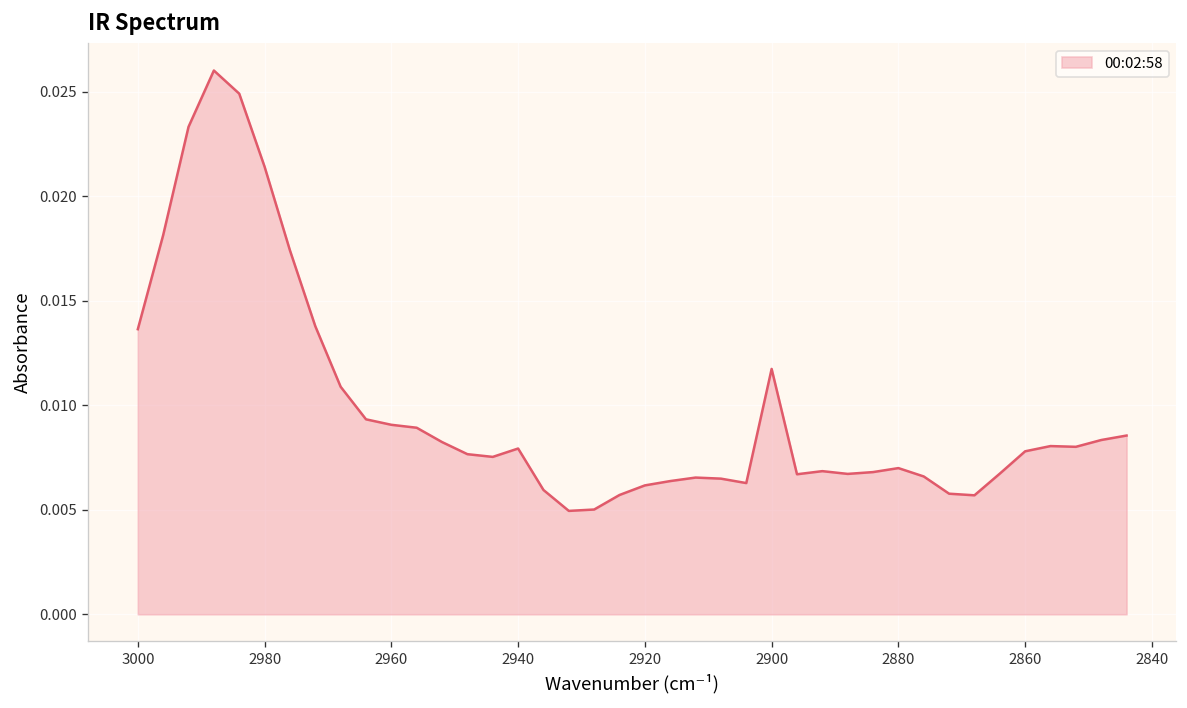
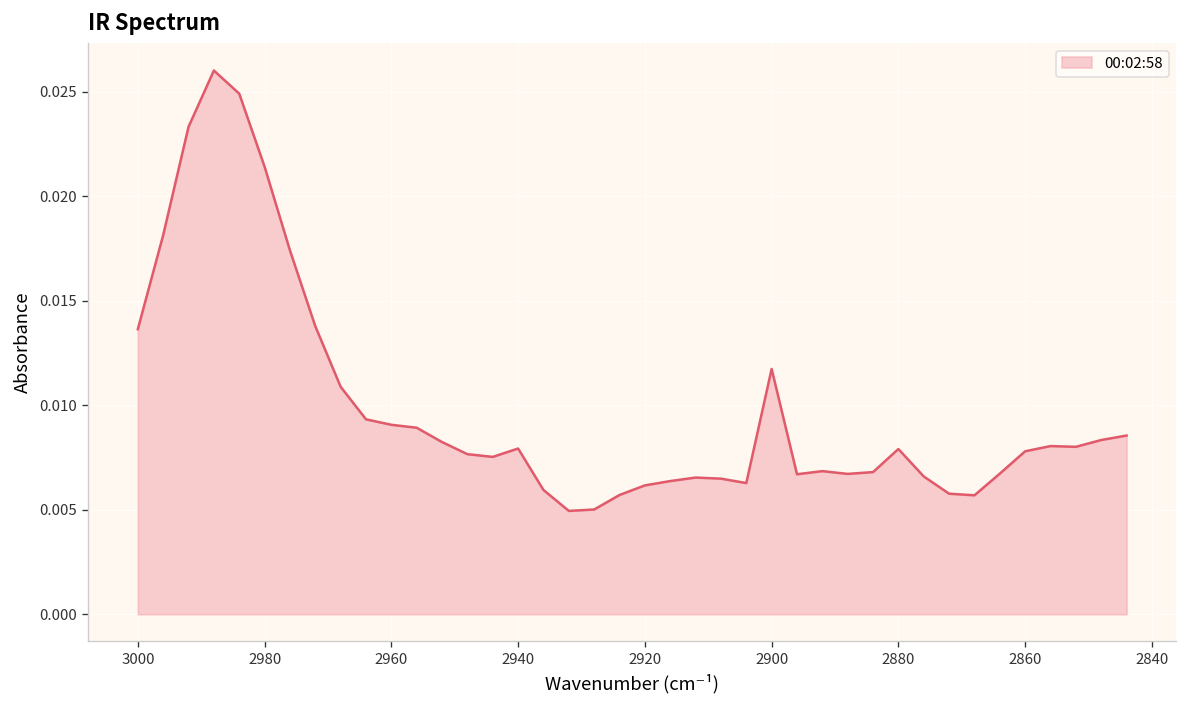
2880: 0.0070 -> 0.0079
